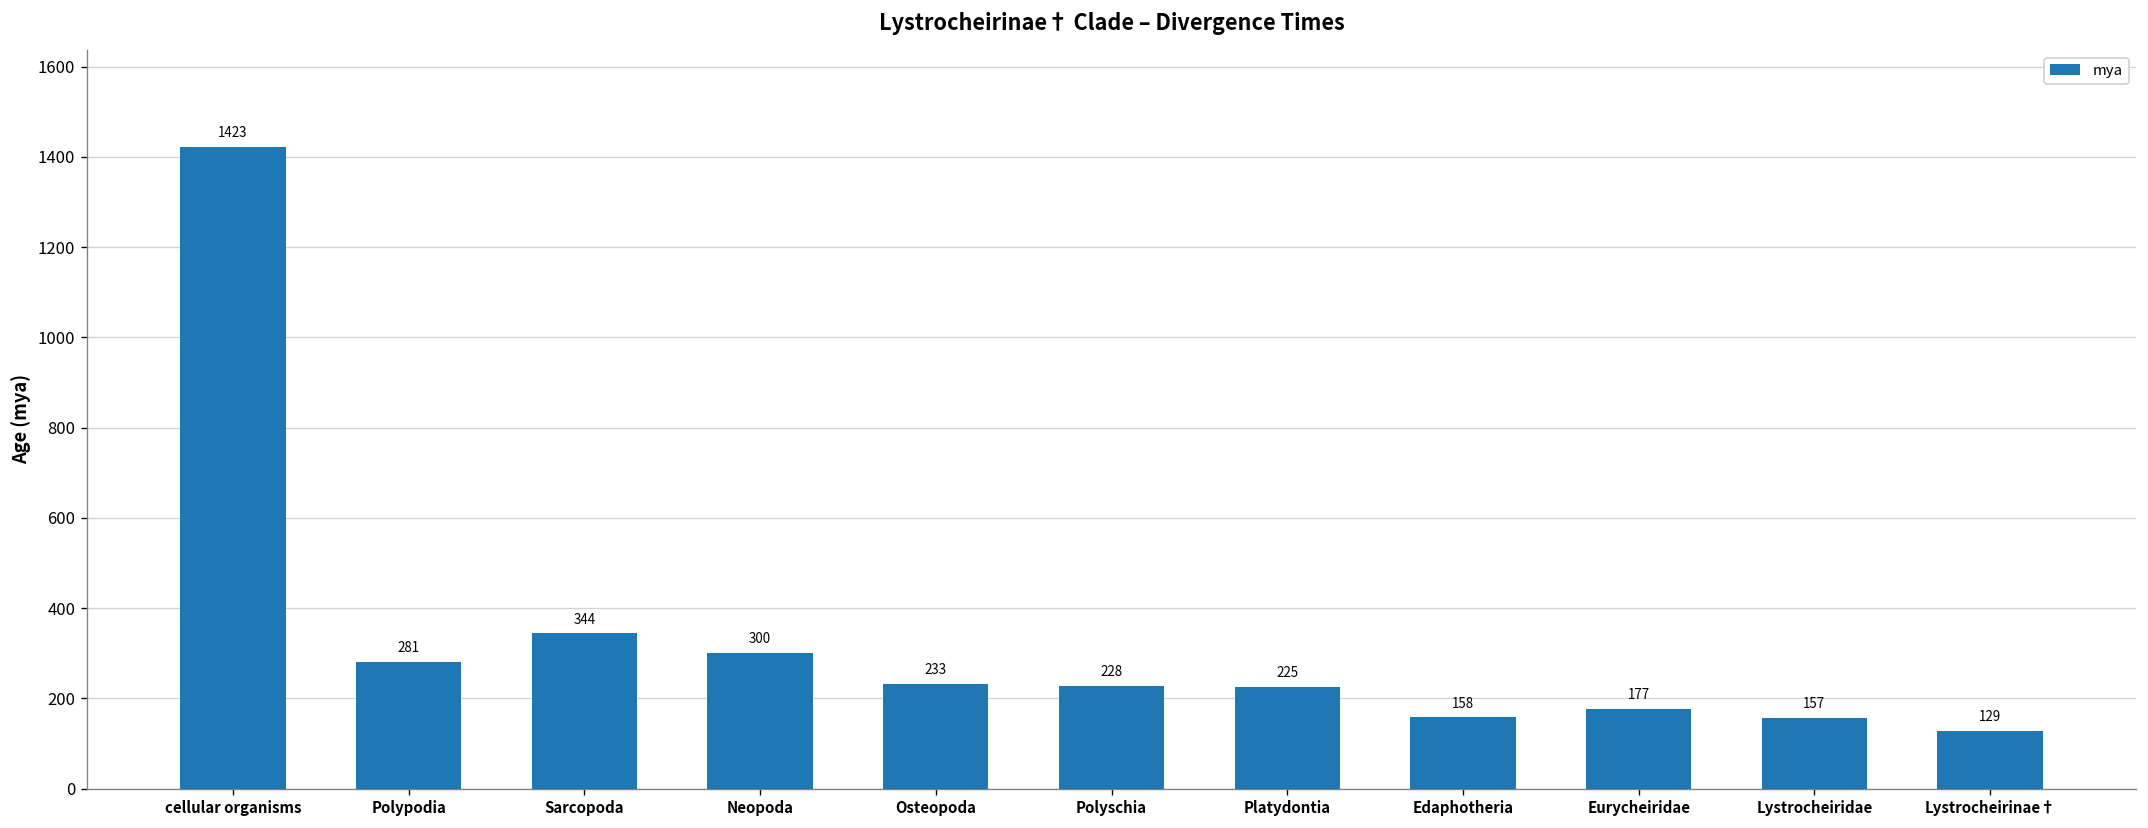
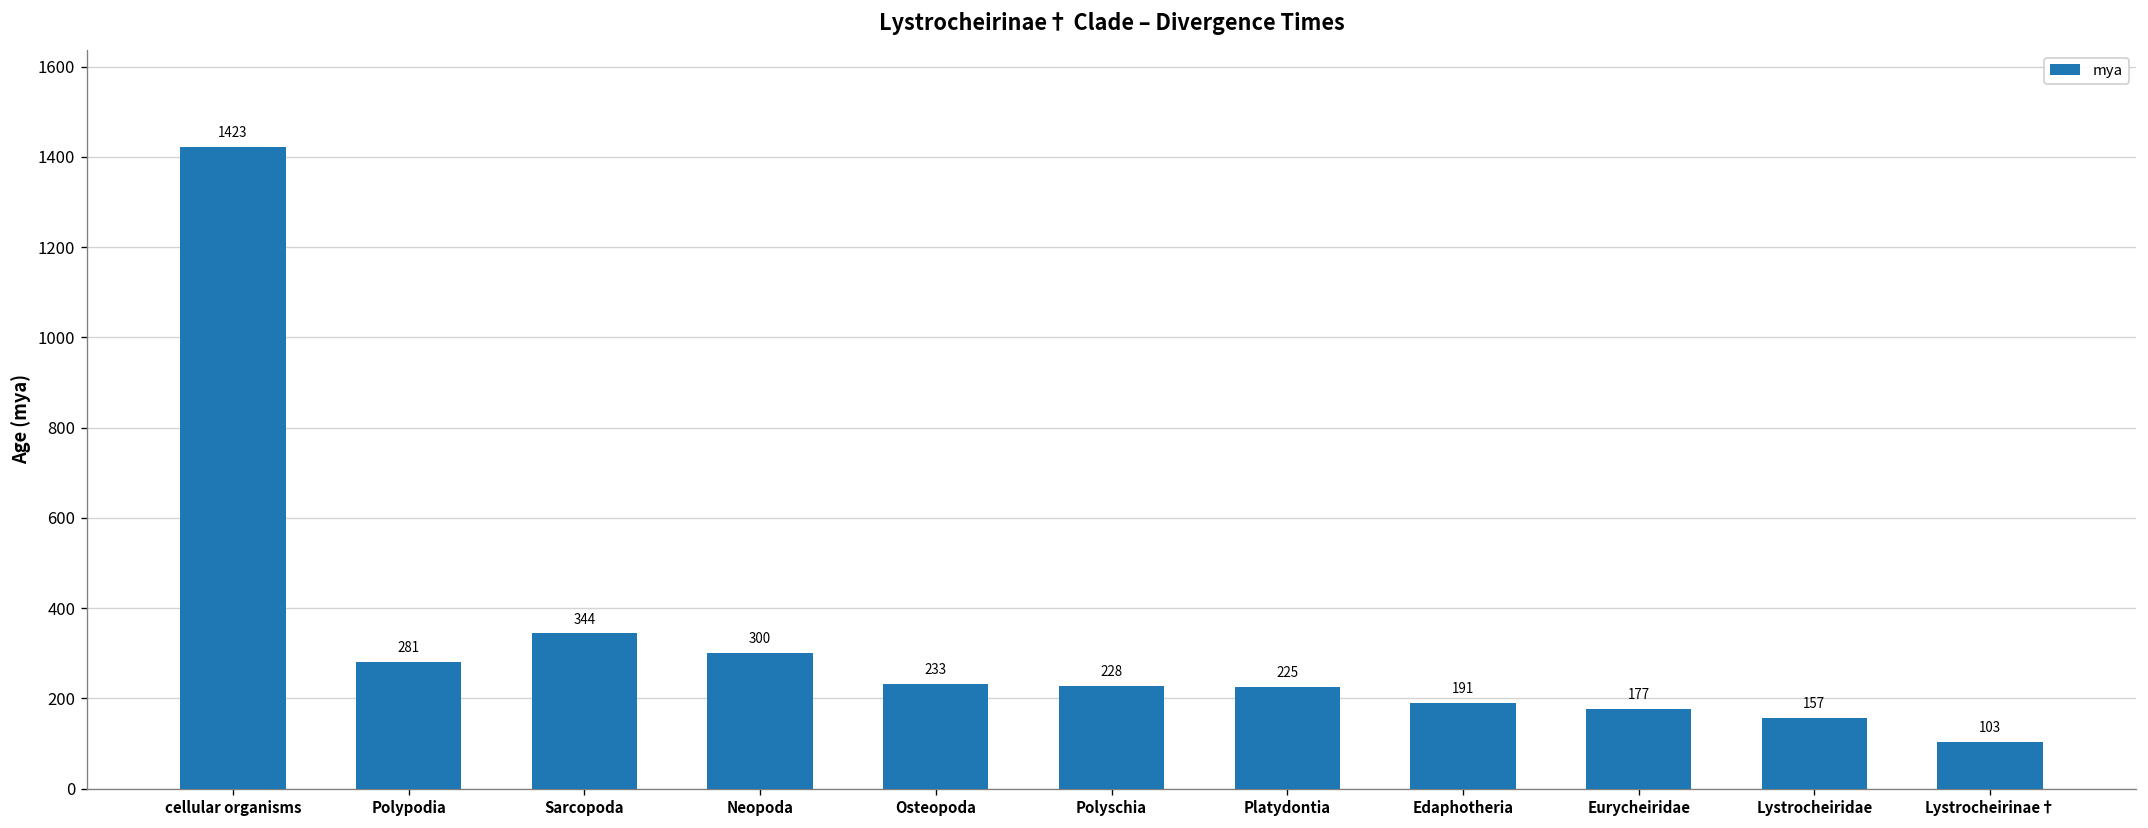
Edaphotheria: 158 -> 191
Lystrocheirinae†: 129 -> 103
